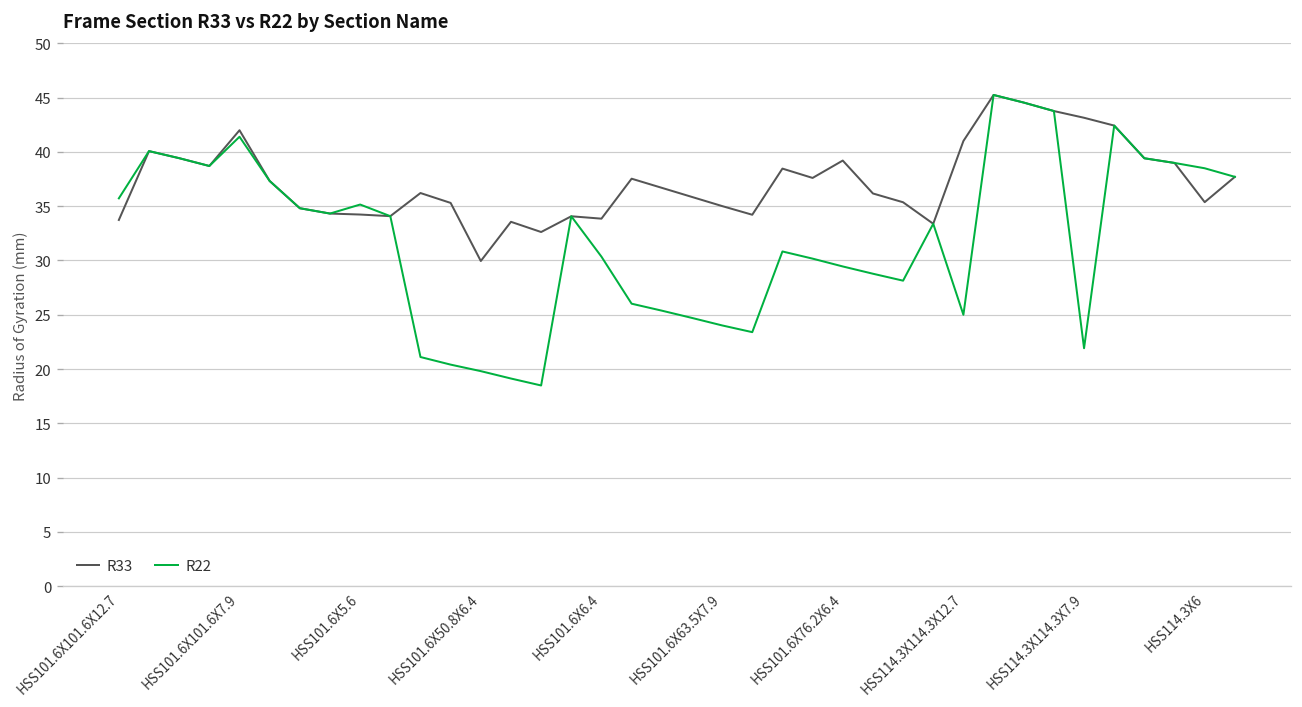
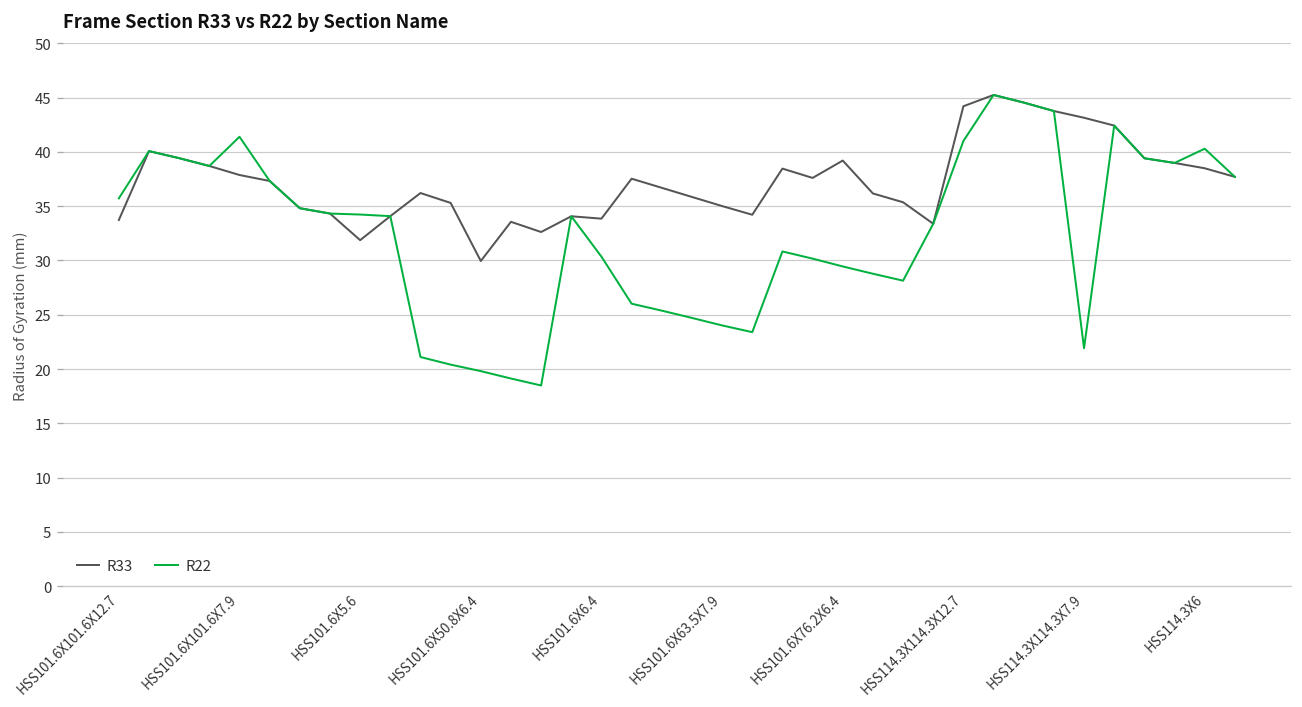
R33, HSS101.6X101.6X7.9: 42 -> 38
R33, HSS101.6X5.6: 34 -> 32
R22, HSS101.6X5.6: 35 -> 34
R33, HSS114.3X114.3X12.7: 41 -> 44
R22, HSS114.3X114.3X12.7: 25 -> 41
R33, HSS114.3X6: 35 -> 38
R22, HSS114.3X6: 38 -> 40
